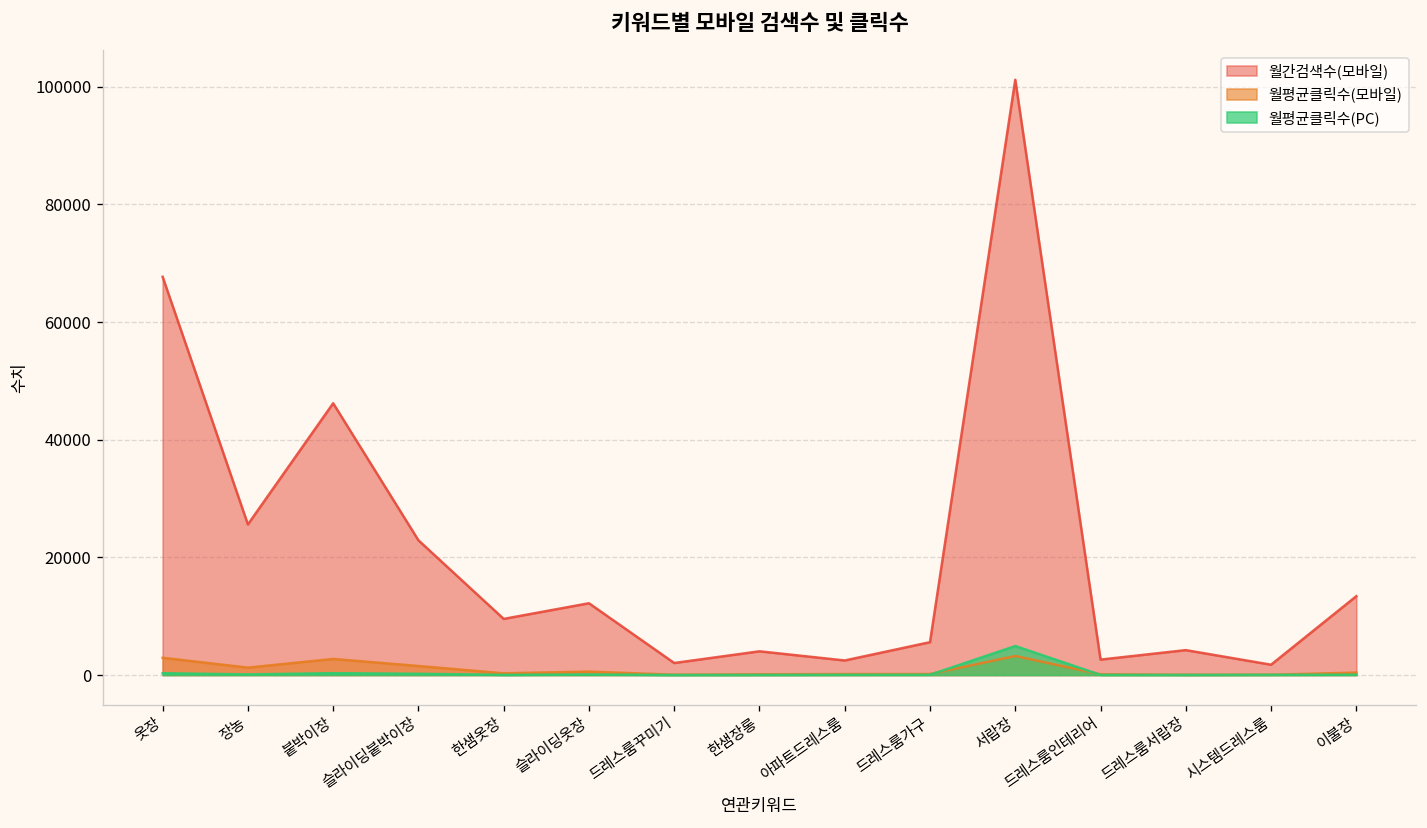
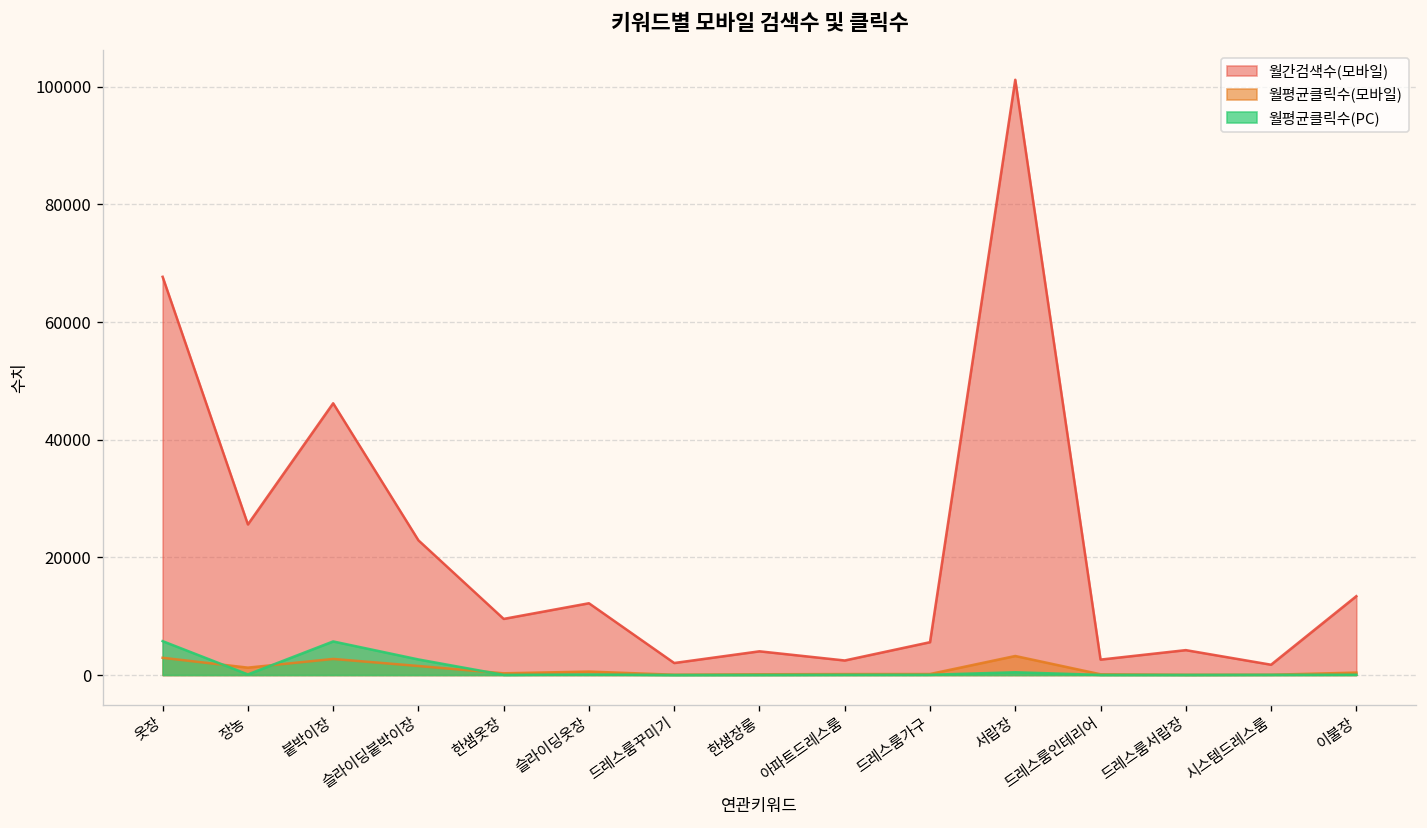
월평균클릭수(PC), 옷장: 0 -> 6000
월평균클릭수(PC), 붙박이장: 0 -> 6000
월평균클릭수(PC), 슬라이딩붙박이장: 0 -> 3000
월평균클릭수(PC), 서랍장: 5000 -> 0
